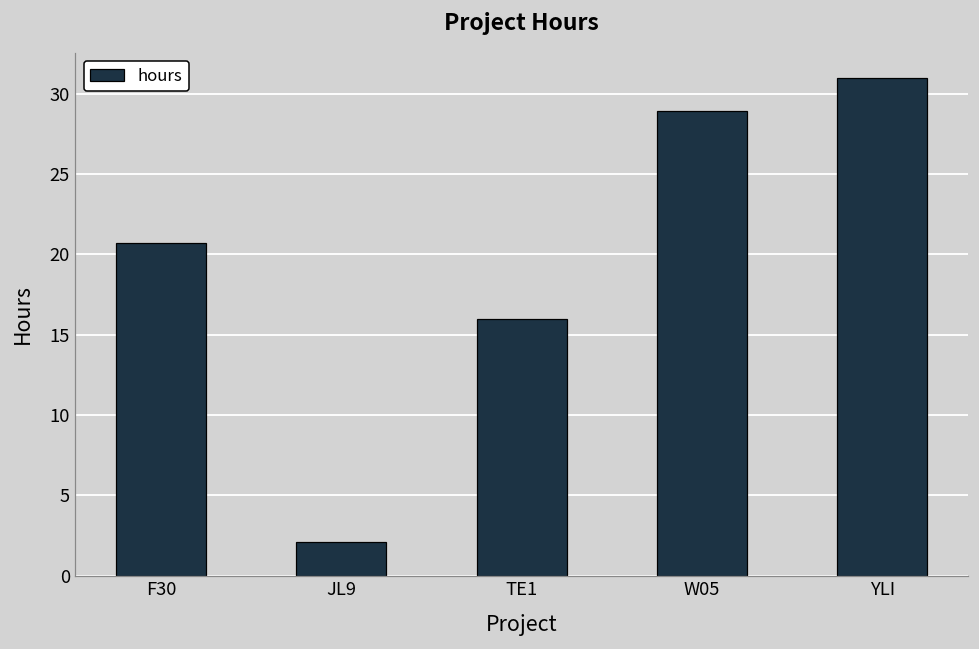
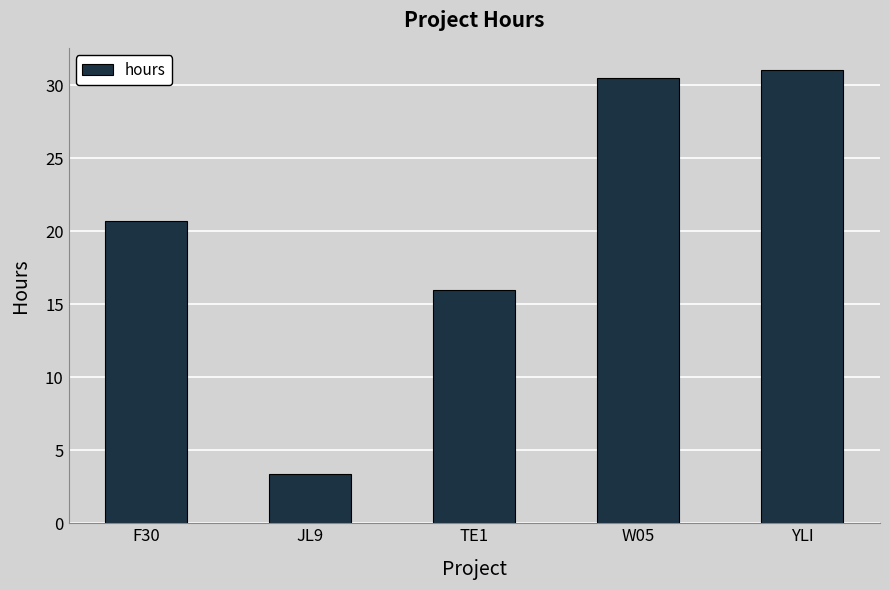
JL9: 2.1 -> 3.4
W05: 28.9 -> 30.5
